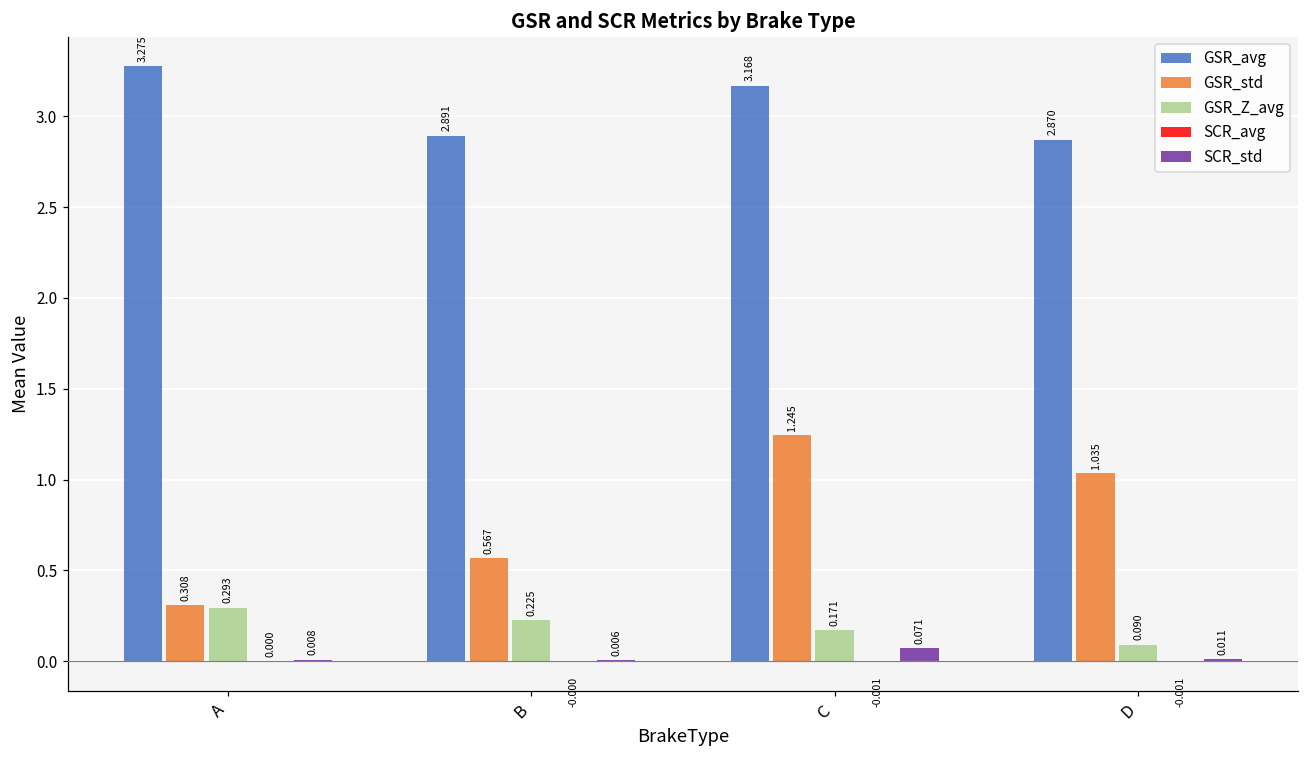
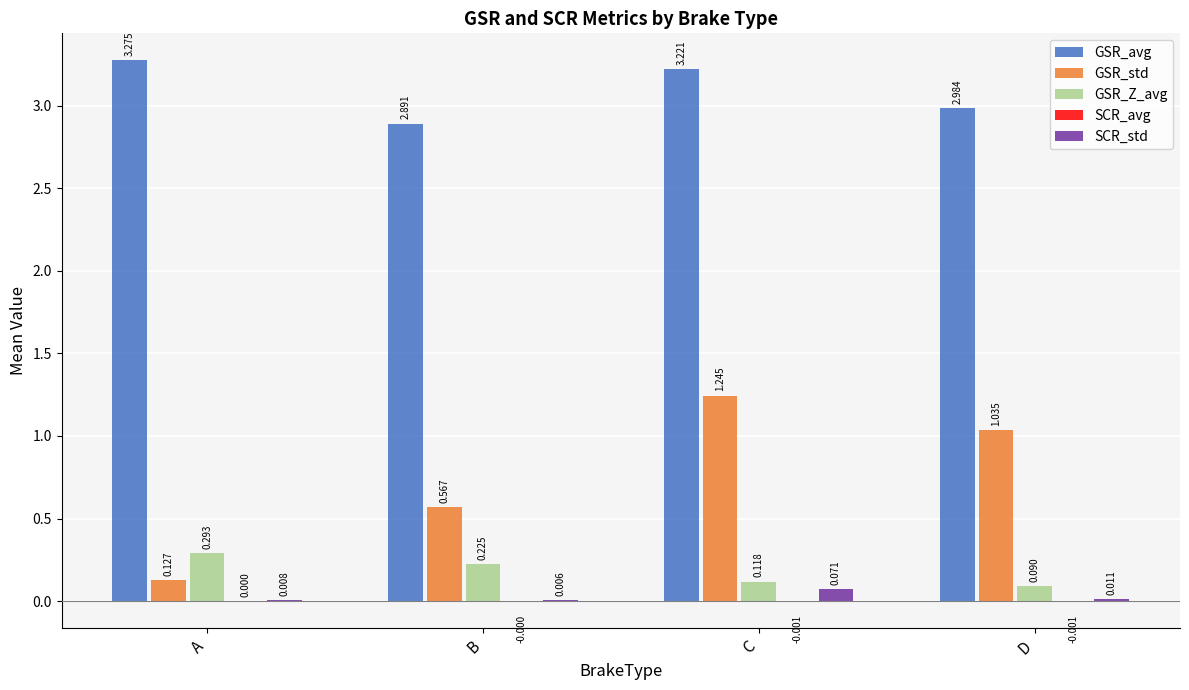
GSR_std, A: 0.308 -> 0.127
GSR_avg, C: 3.168 -> 3.221
GSR_Z_avg, C: 0.171 -> 0.118
GSR_avg, D: 2.870 -> 2.984
